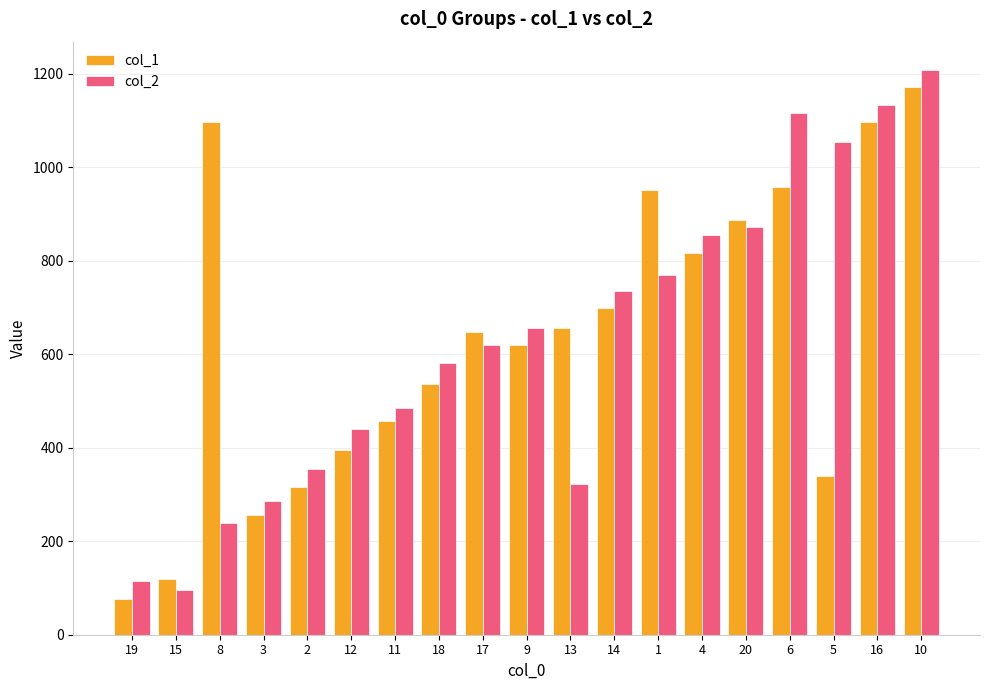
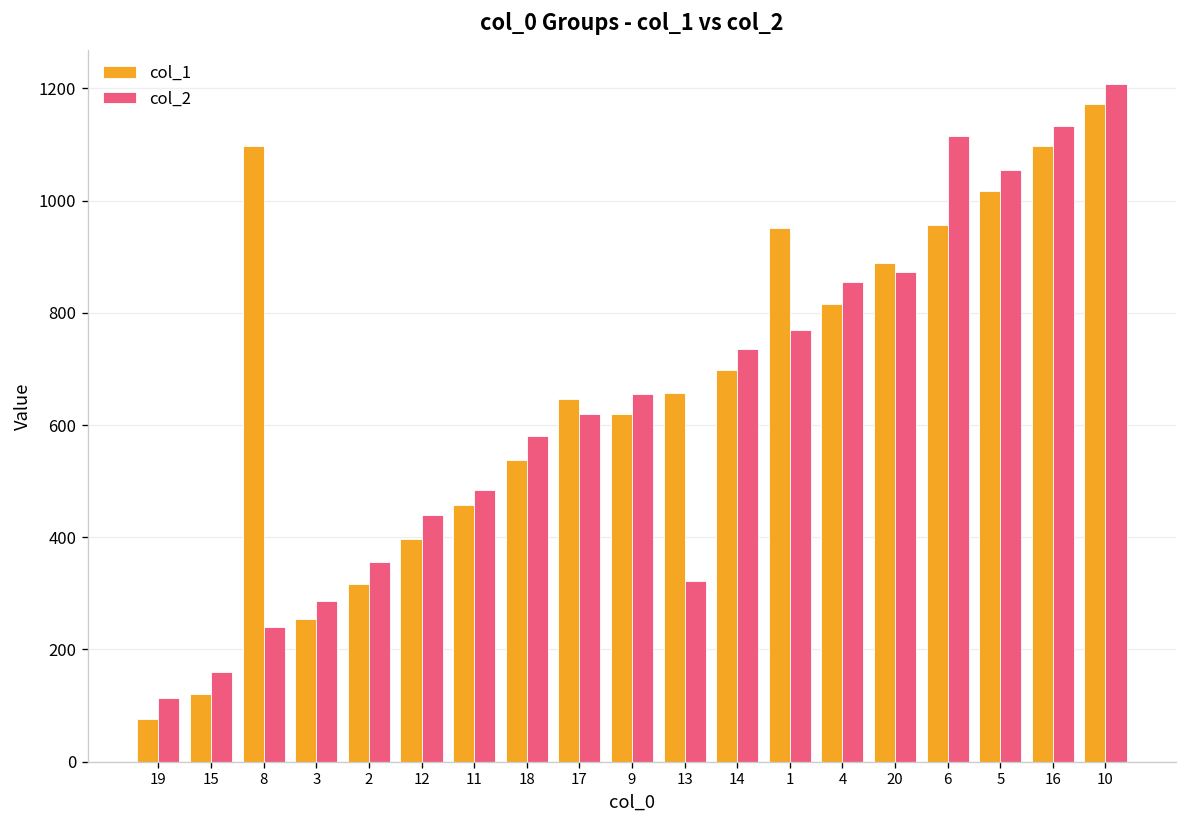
col_2, 15: 100 -> 160
col_1, 5: 340 -> 1020
